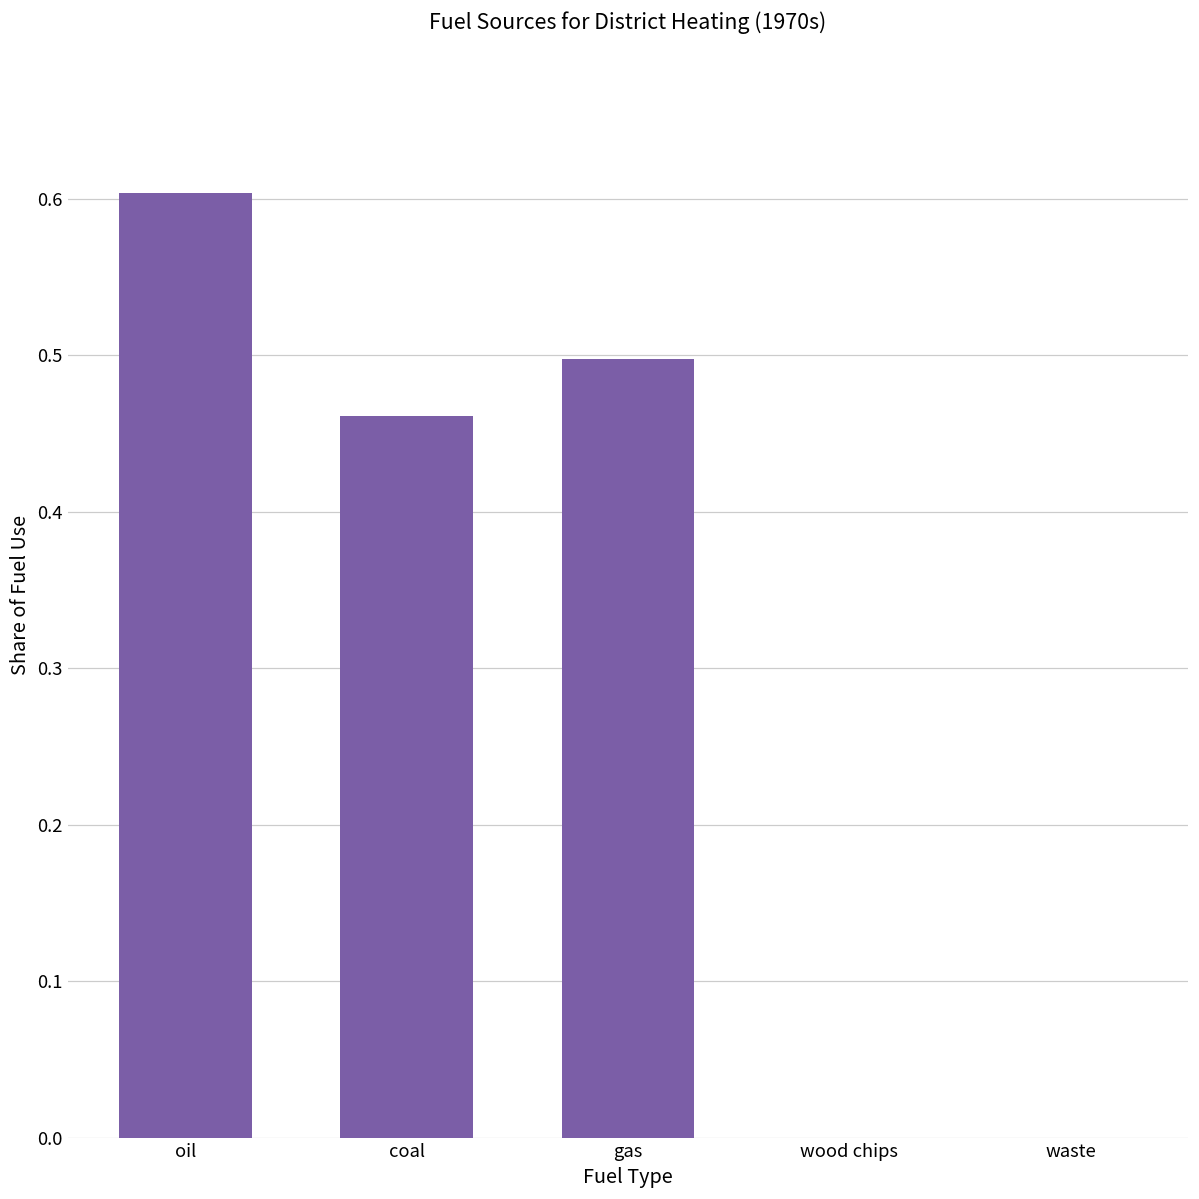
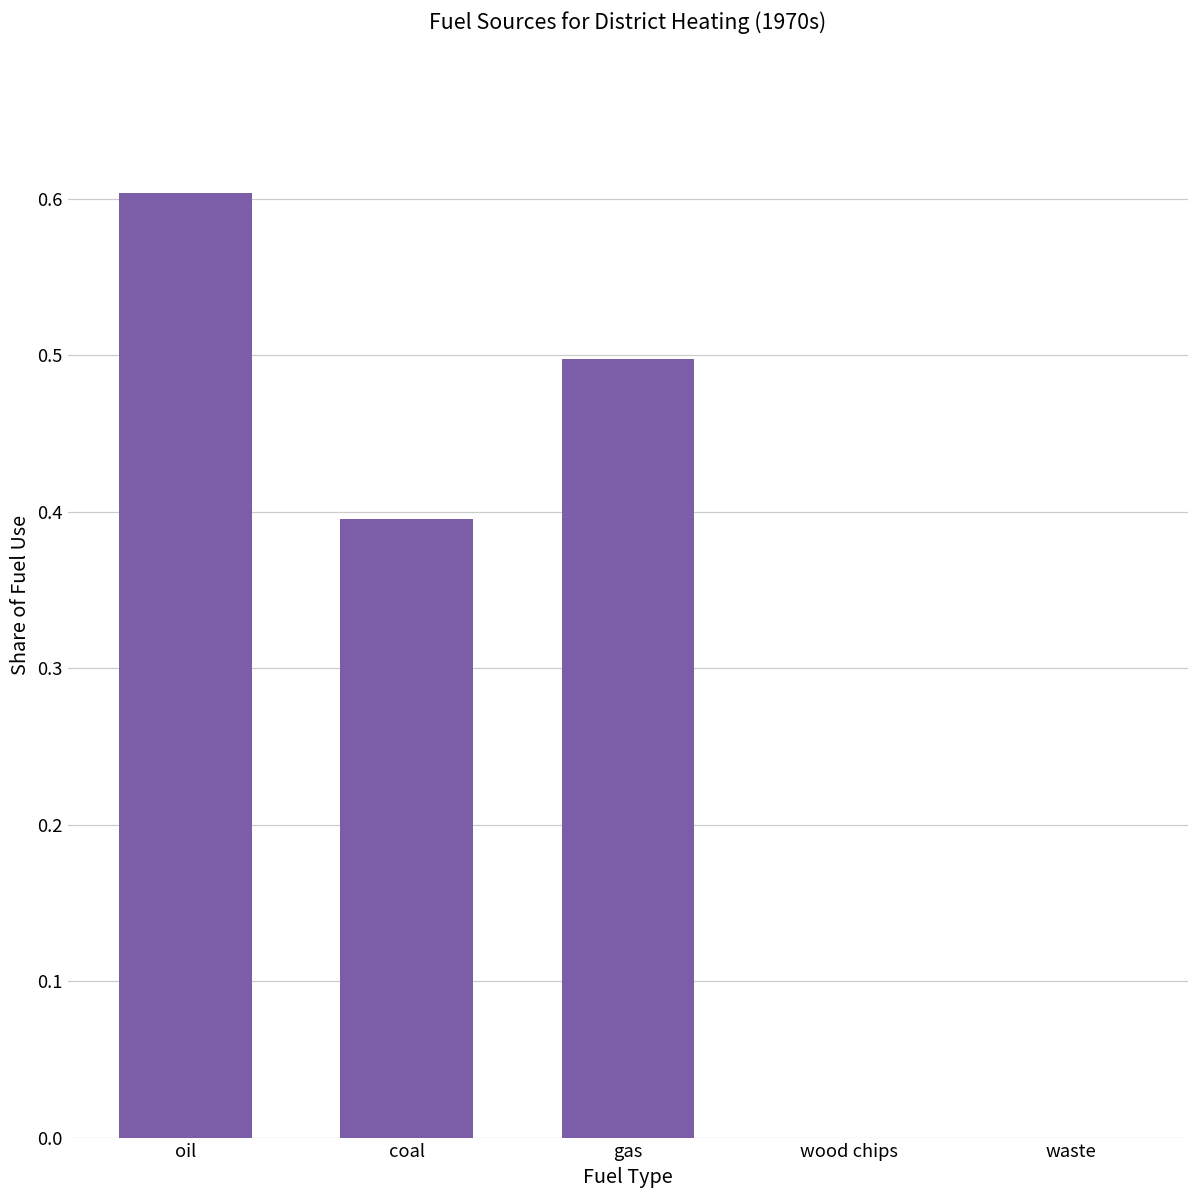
coal: 0.461 -> 0.395
